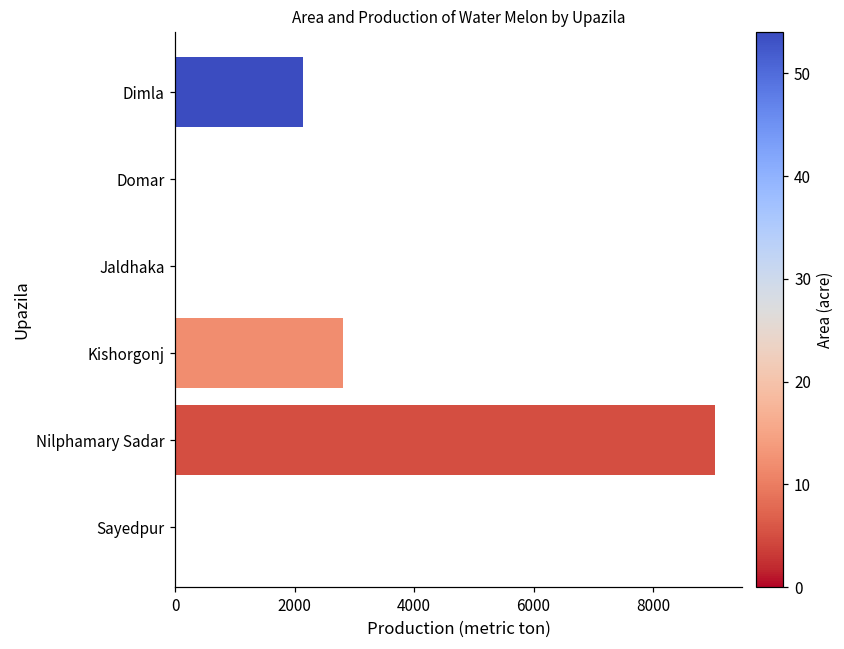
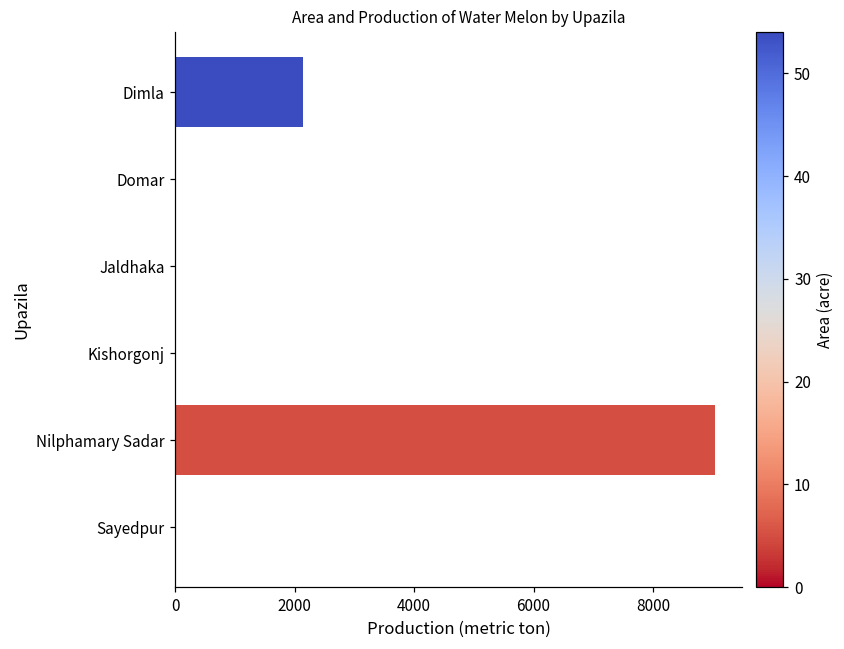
Kishorgonj: 2800 -> 0
